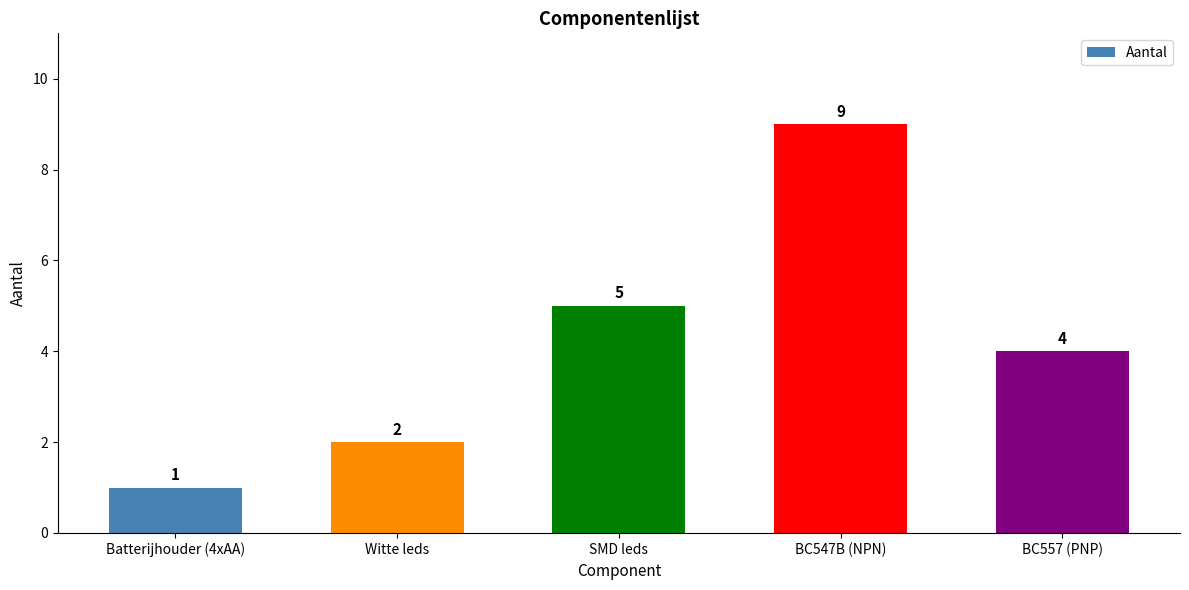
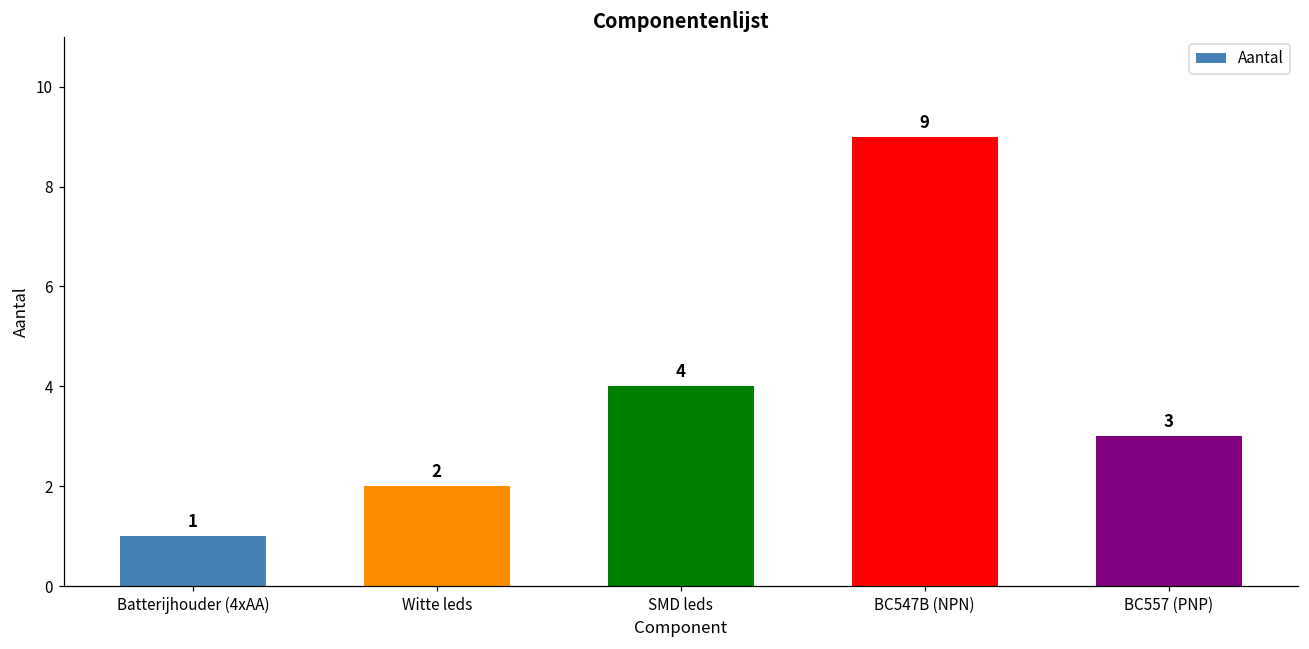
SMD leds: 5 -> 4
BC557 (PNP): 4 -> 3
